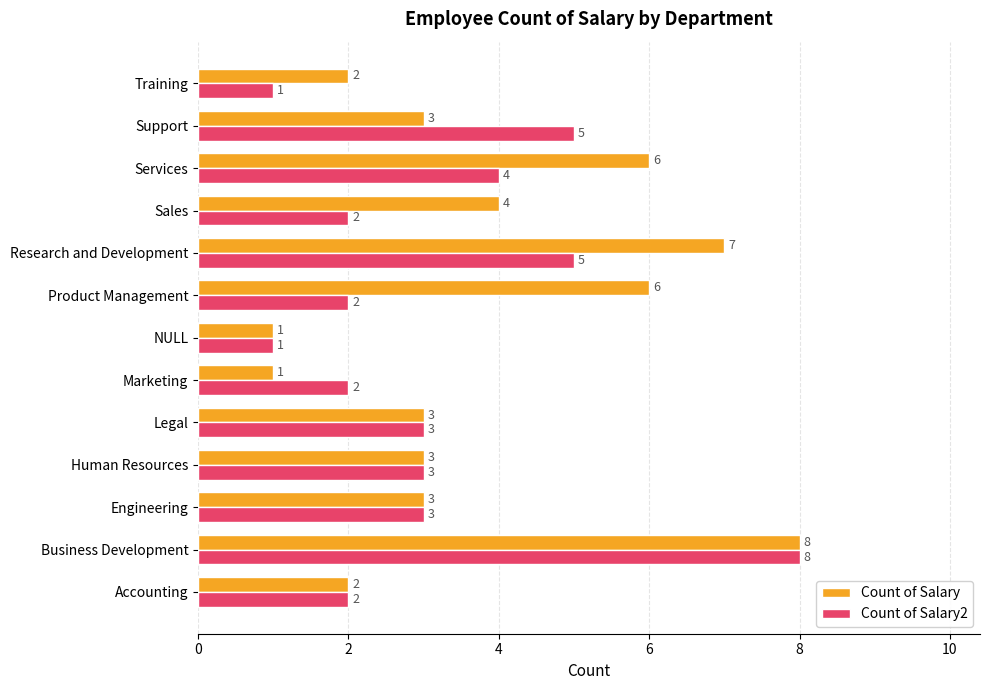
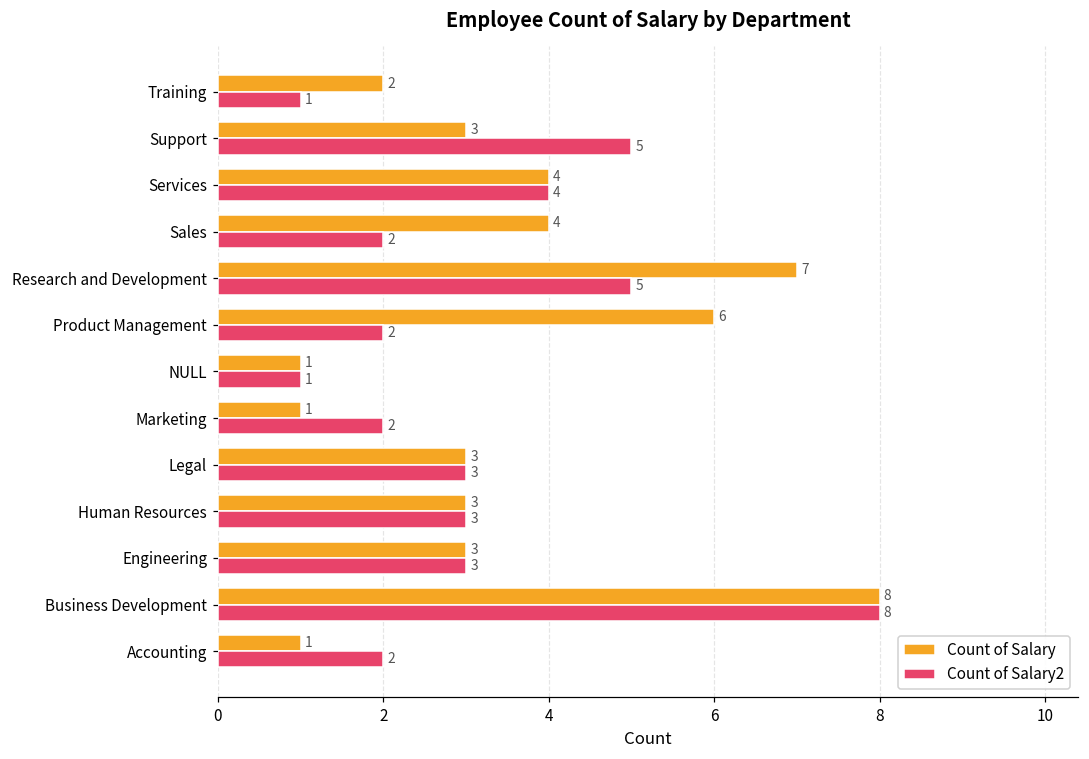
Count of Salary, Services: 6 -> 4
Count of Salary, Accounting: 2 -> 1
